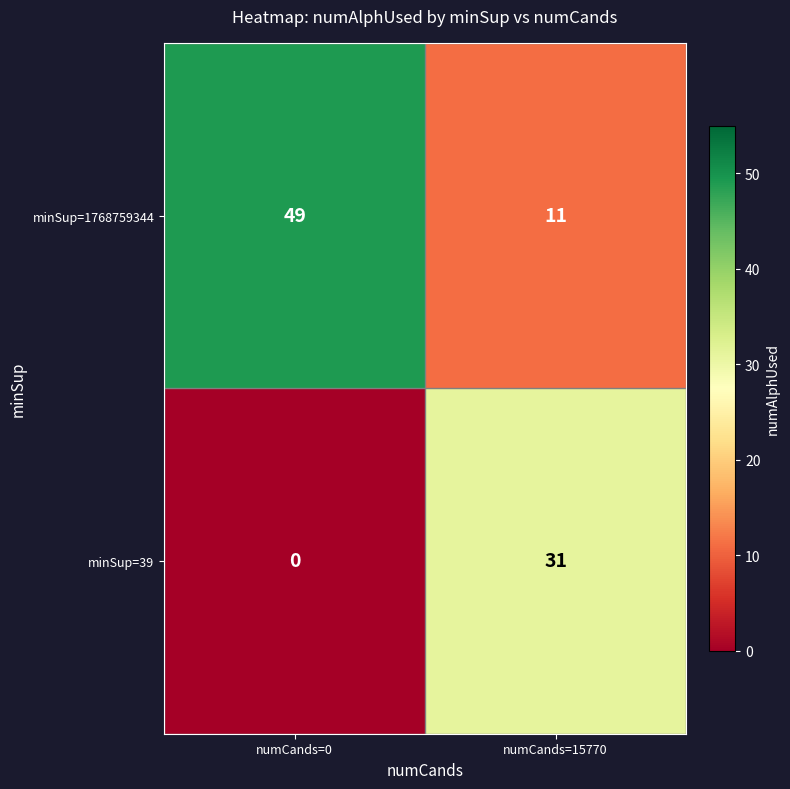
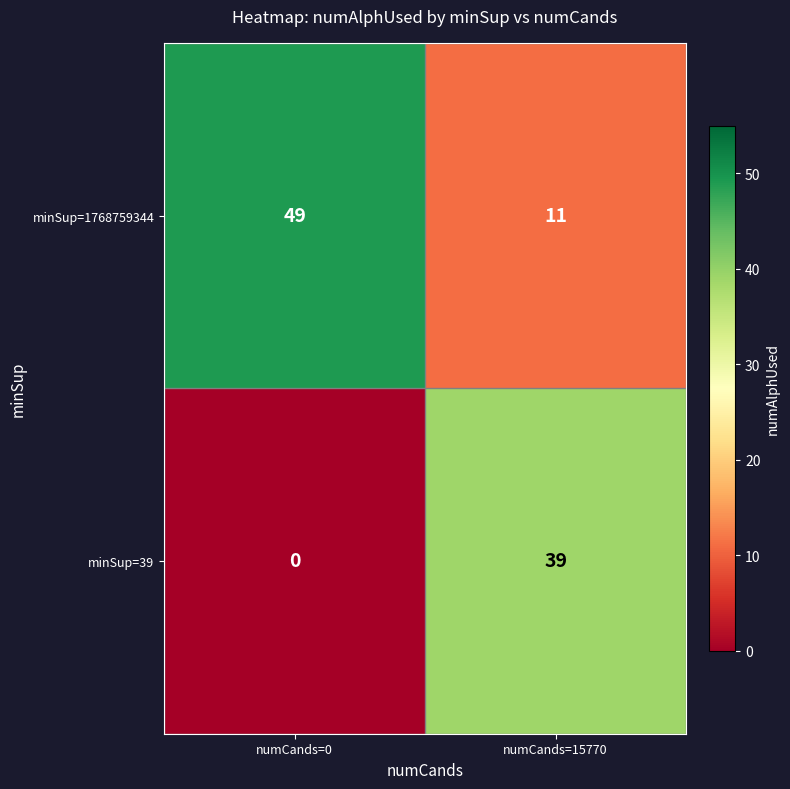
minSup=39, numCands=15770: 31 -> 39
